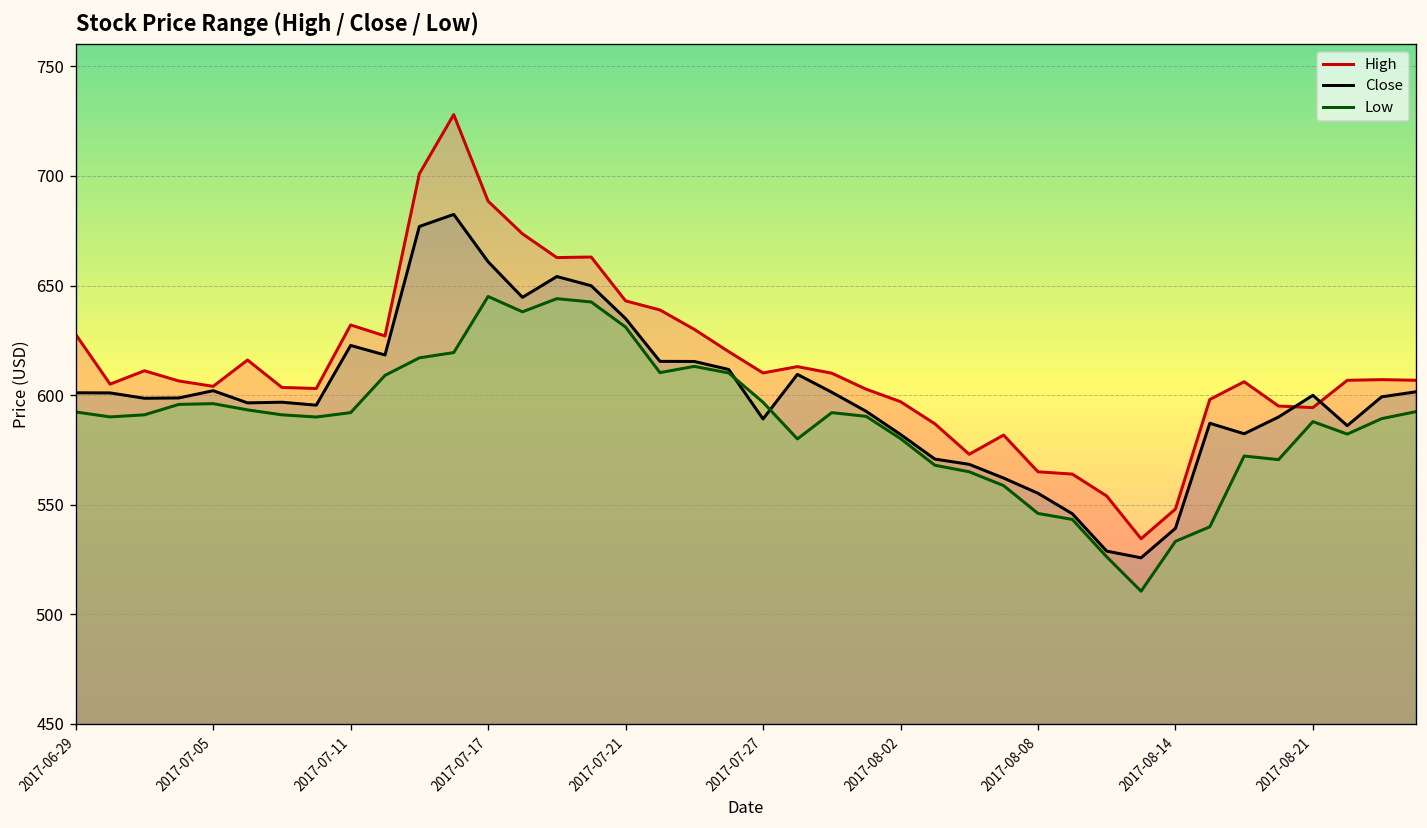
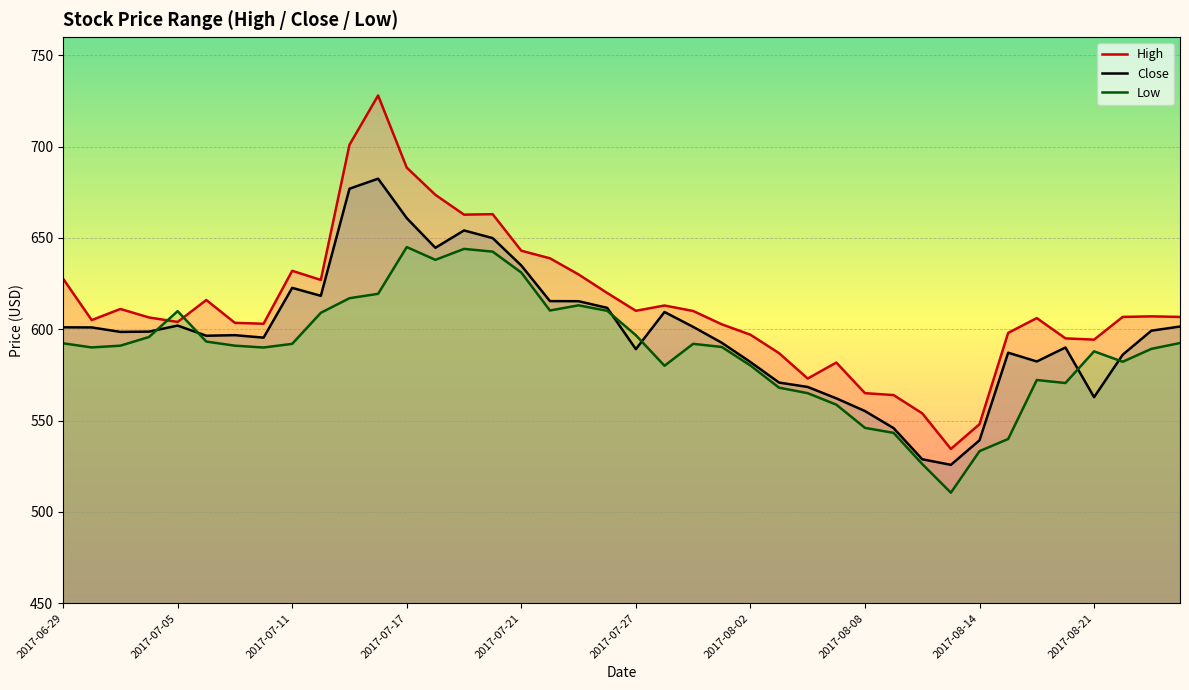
Low, 2017-07-05: 596 -> 610
Close, 2017-08-21: 600 -> 563
